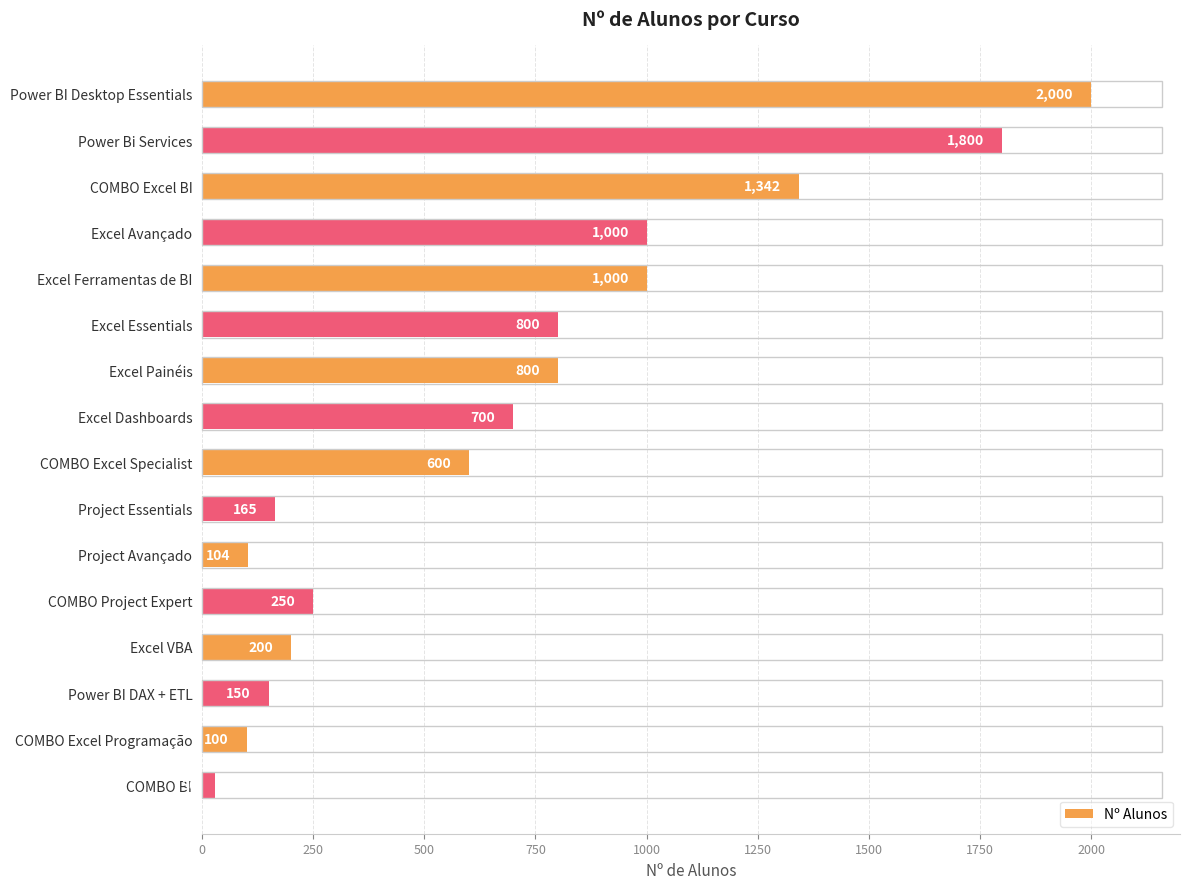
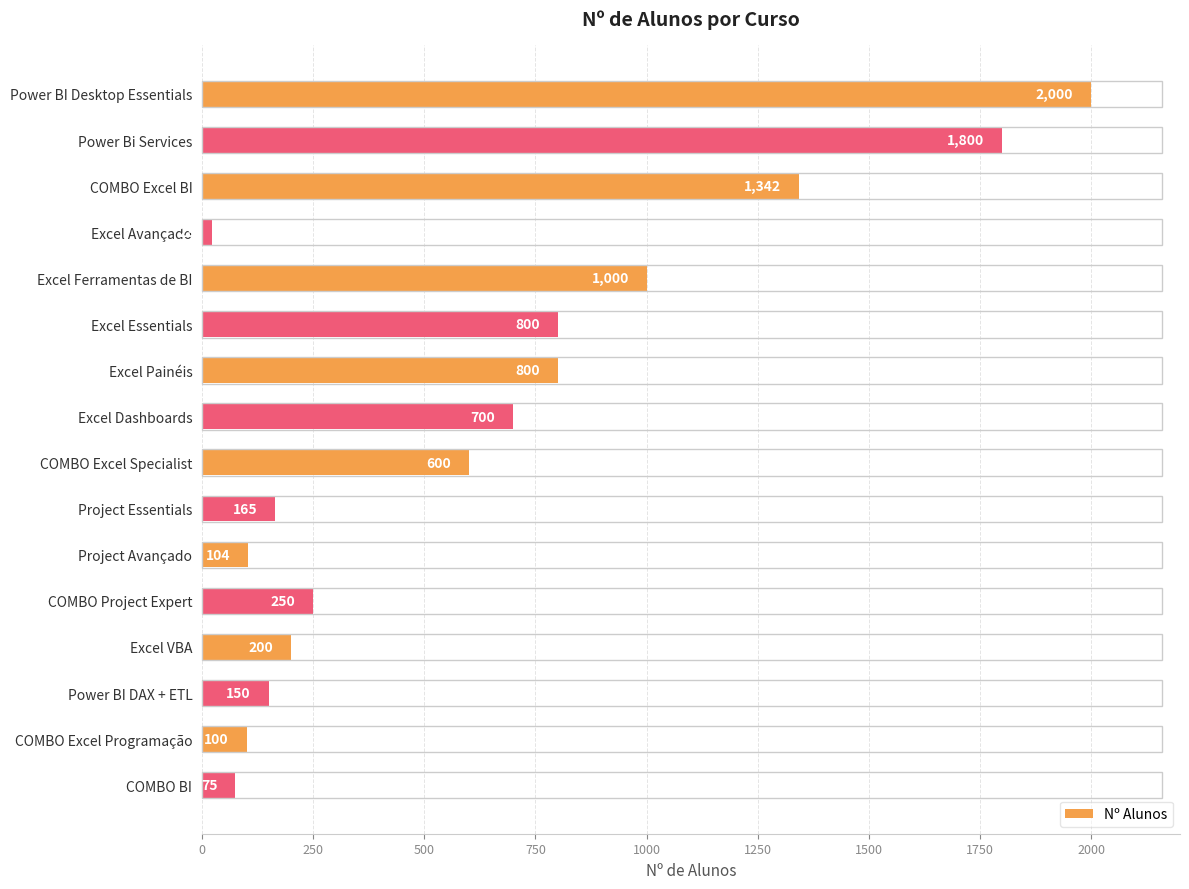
Excel Avançado: 1000 -> 20
COMBO BI: 30 -> 80
